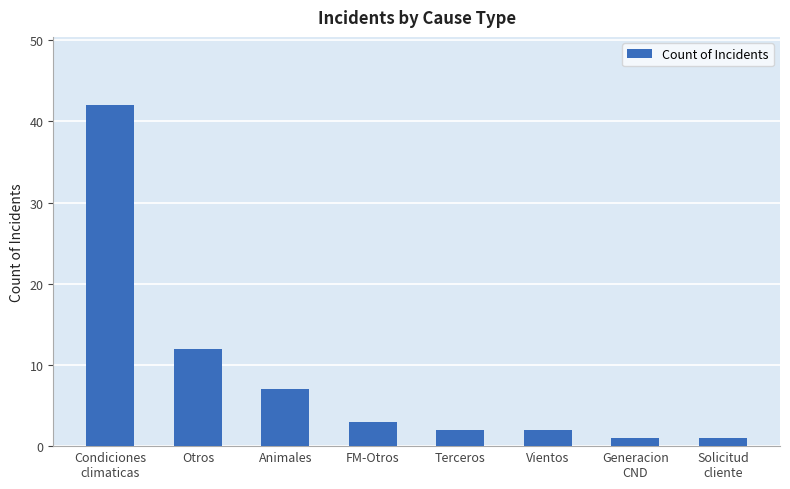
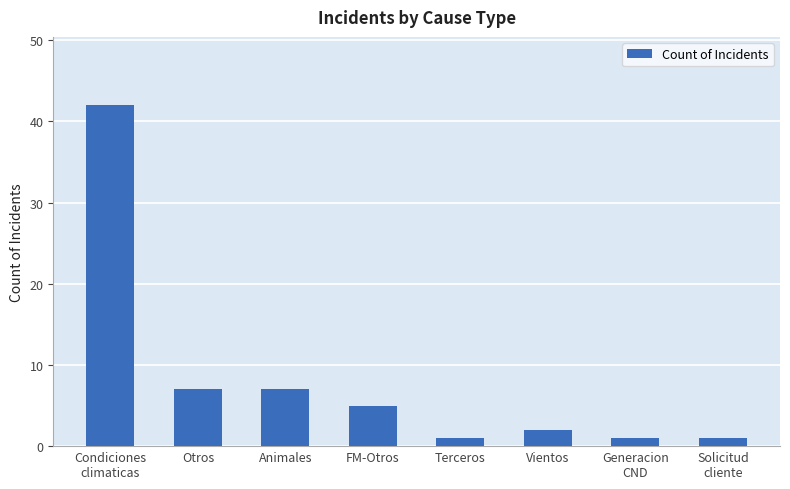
Otros: 12 -> 7
FM-Otros: 3 -> 5
Terceros: 2 -> 1
